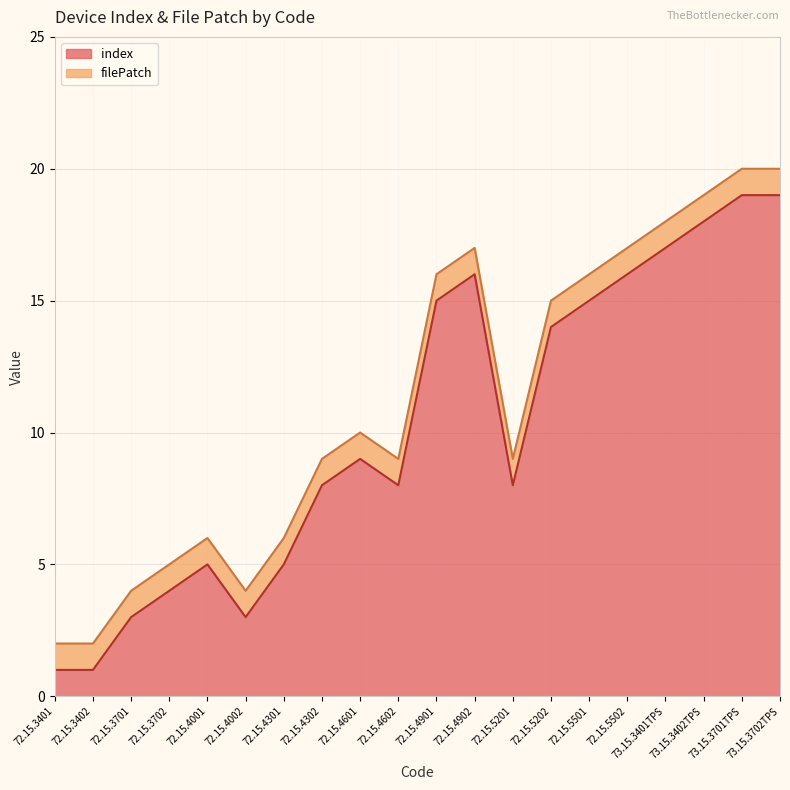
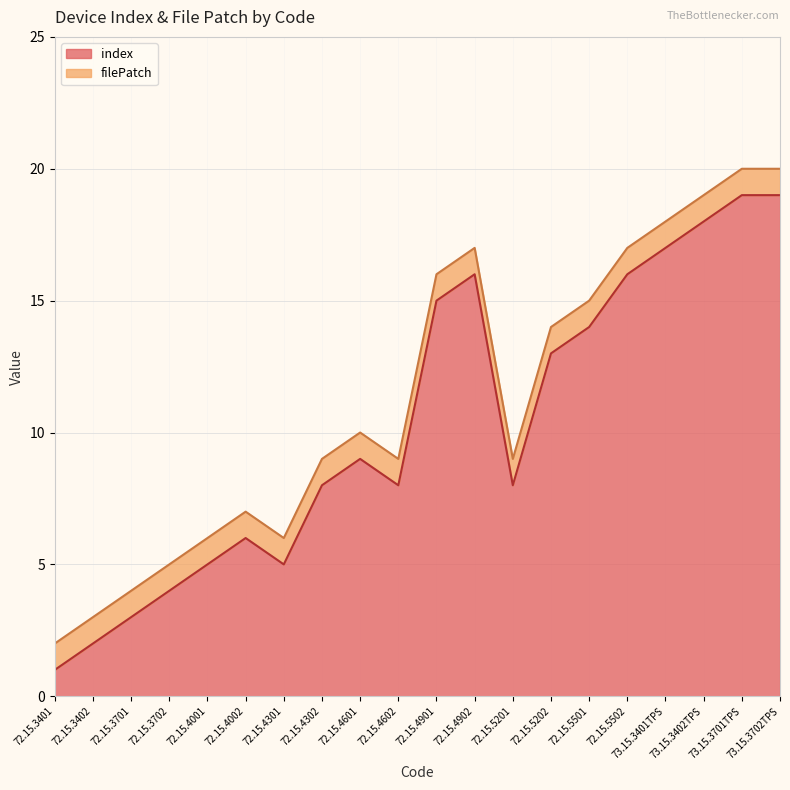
index, 72.15.3402: 1 -> 2
index, 72.15.4002: 3 -> 6
index, 72.15.5202: 14 -> 13
index, 72.15.5501: 15 -> 14
